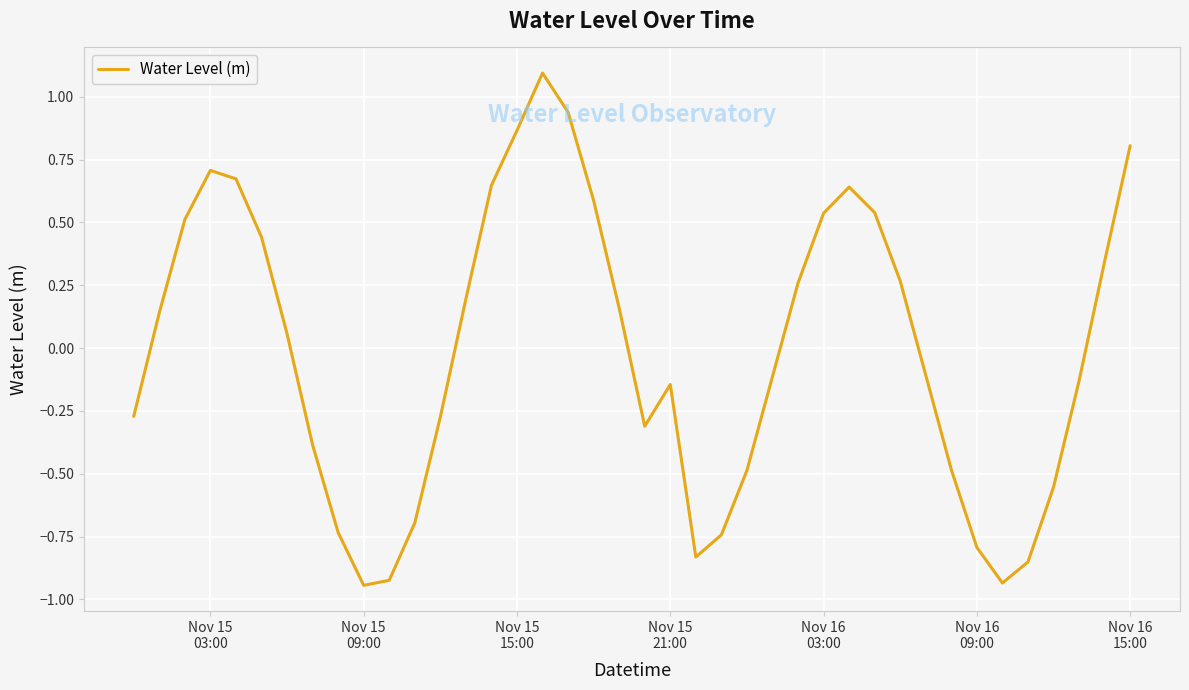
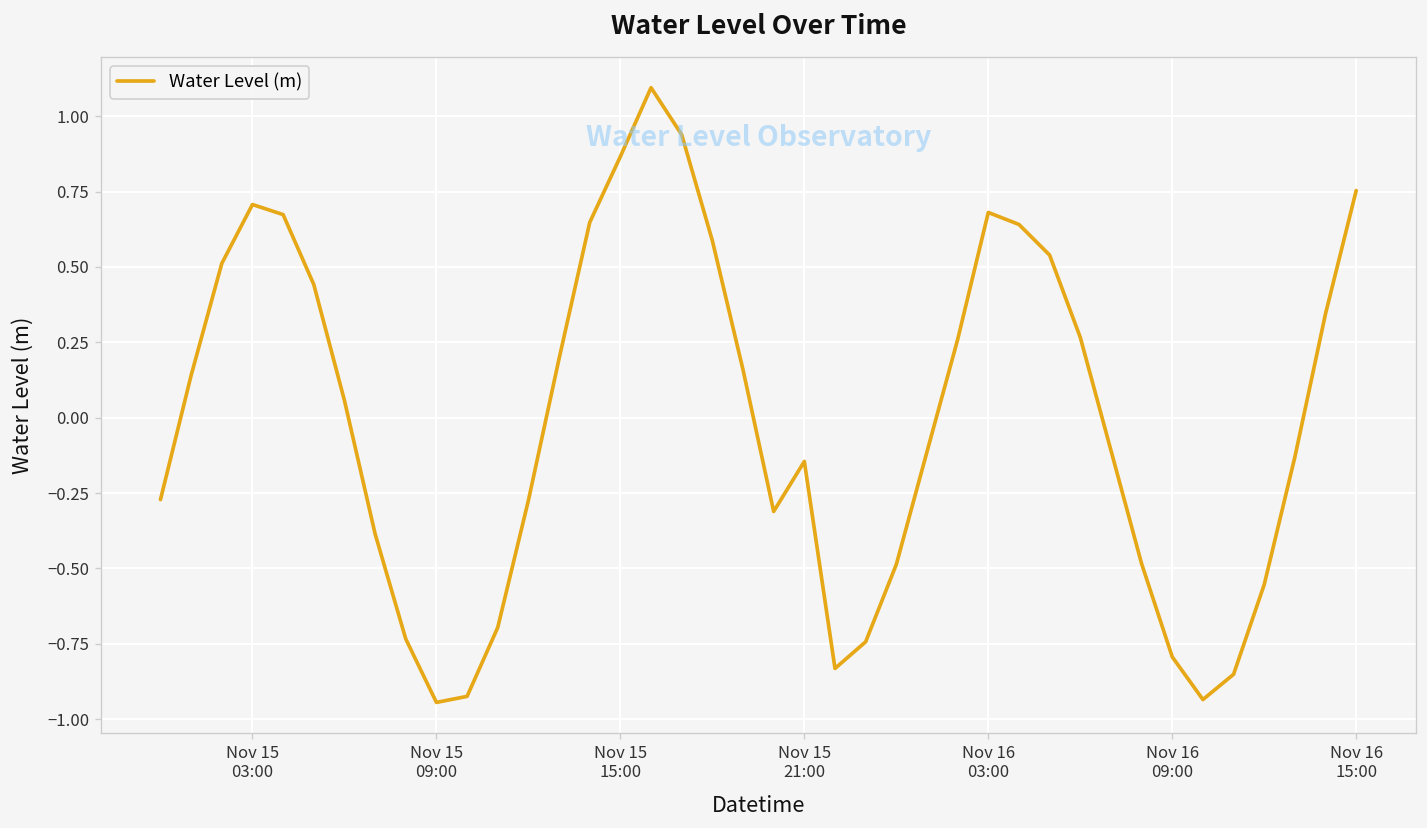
Nov 16 03:00: 0.54 -> 0.68
Nov 16 15:00: 0.81 -> 0.75
